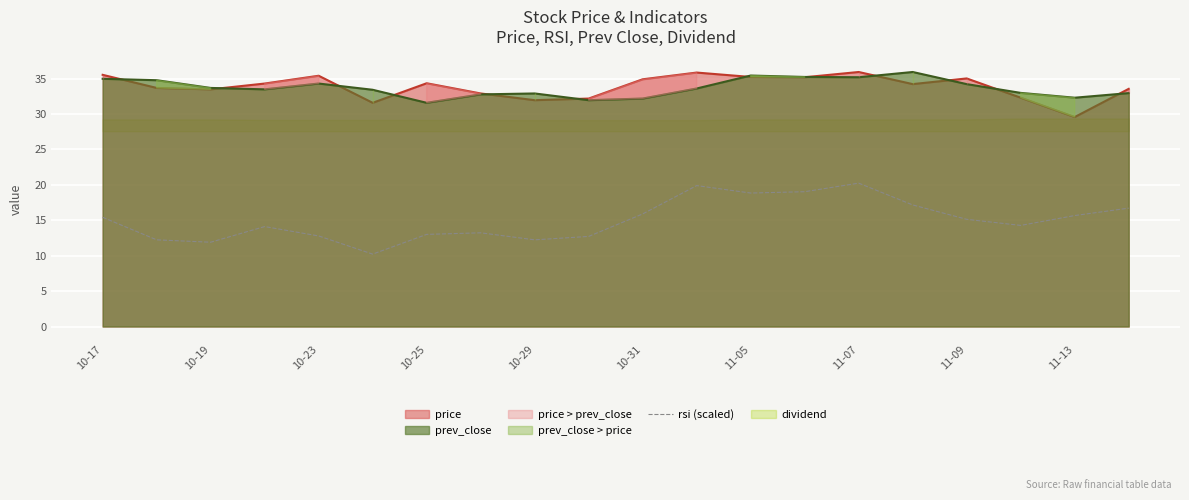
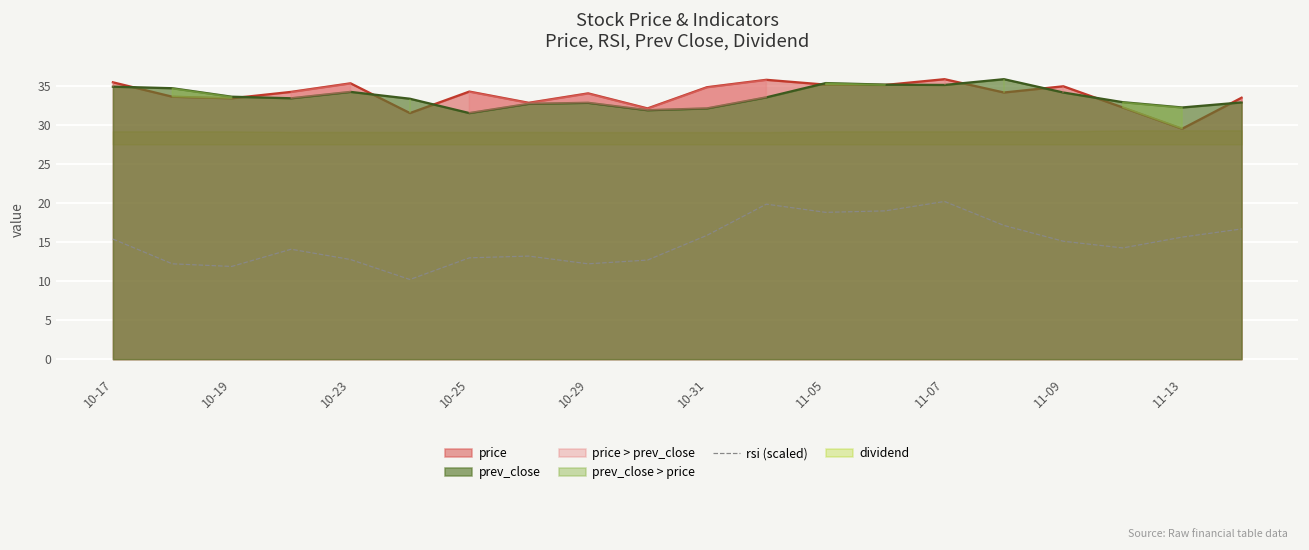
price, 10-29: 32 -> 34
